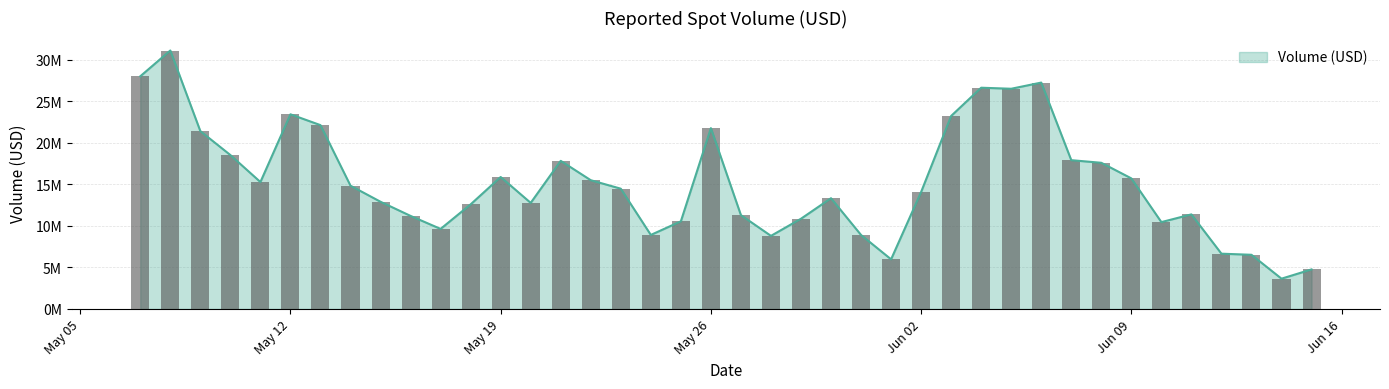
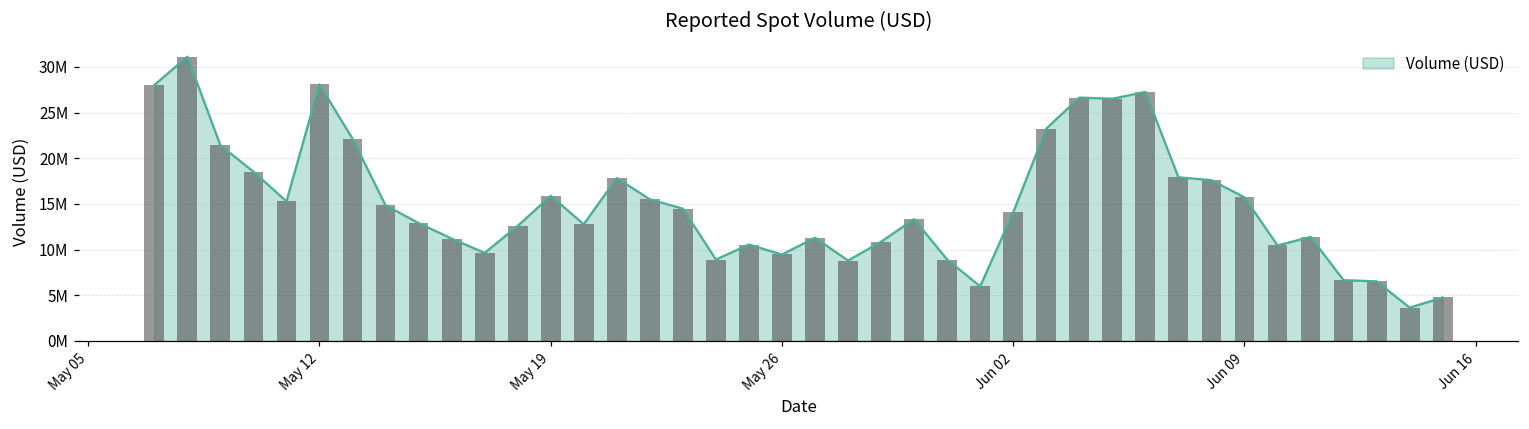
May 12: 23000000 -> 28000000
May 26: 22000000 -> 9000000
